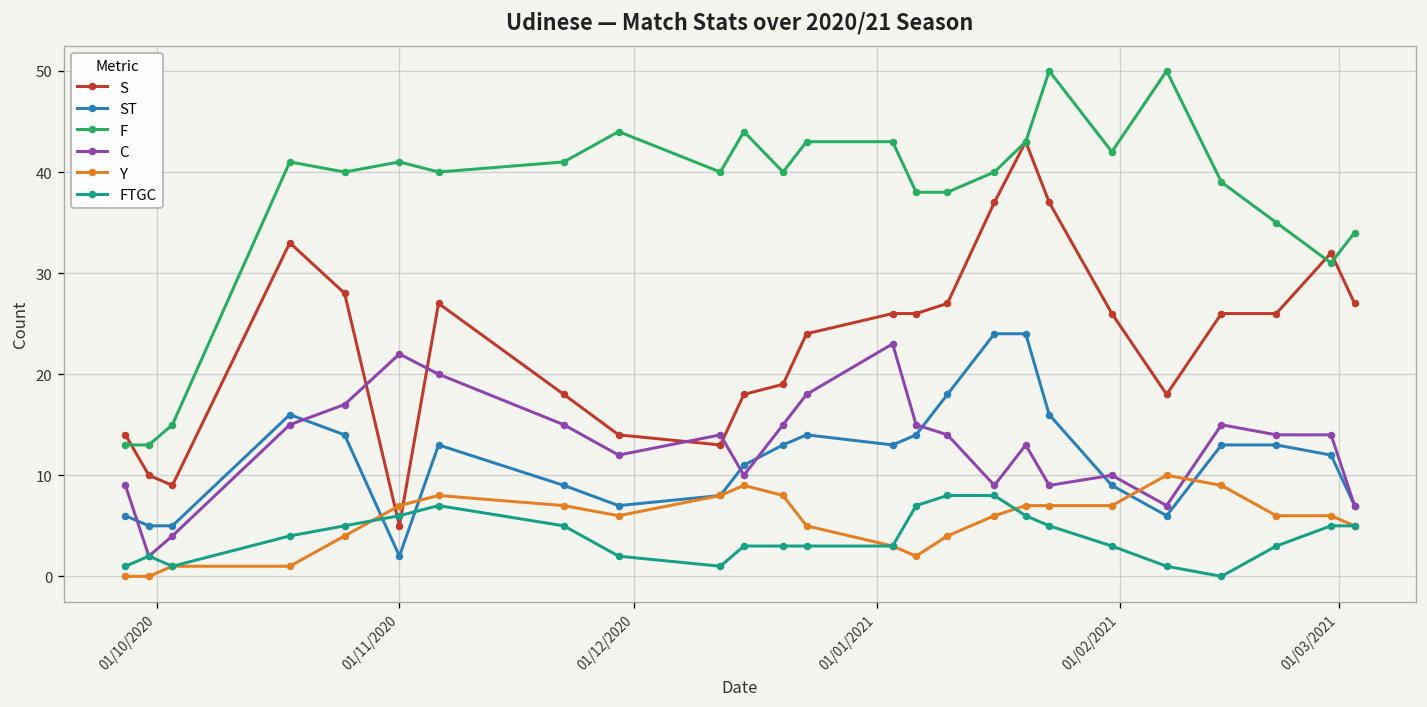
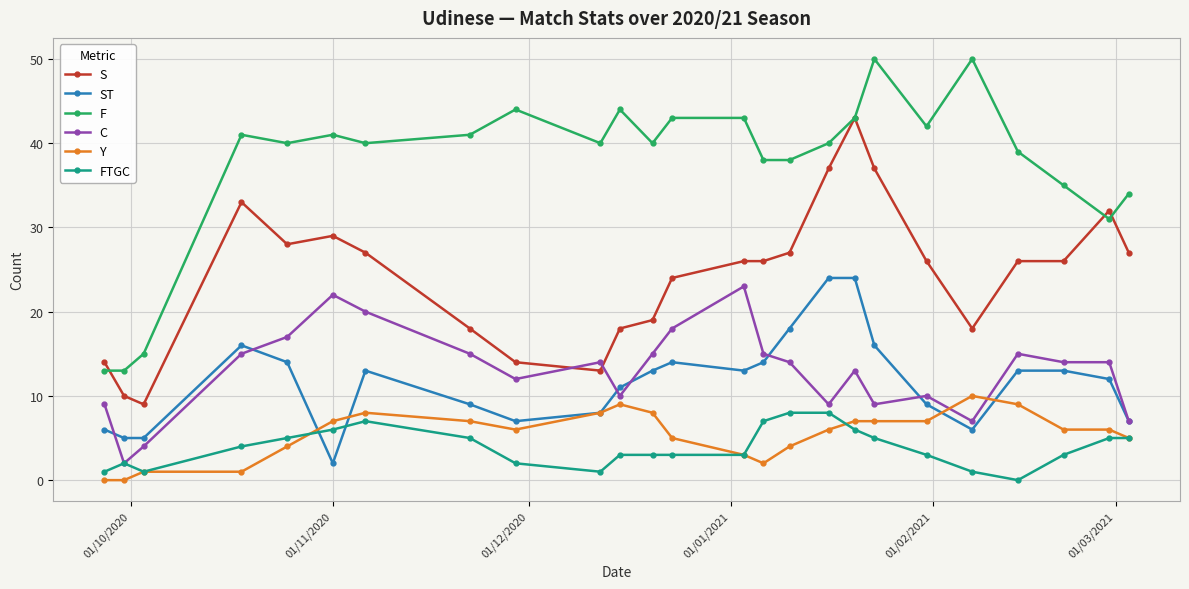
S, 01/11/2020: 5 -> 29
